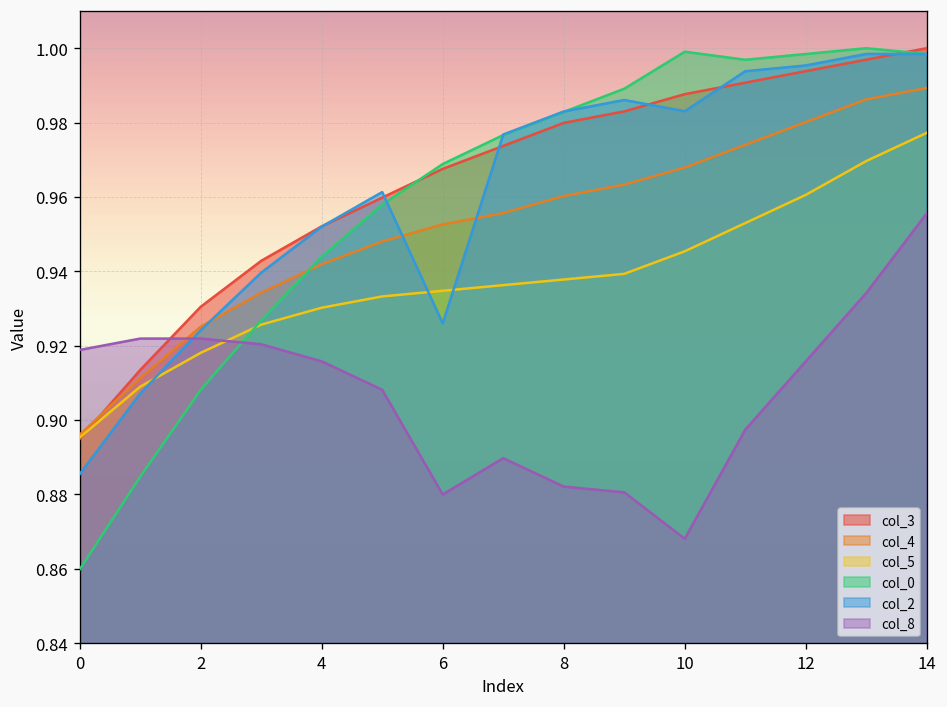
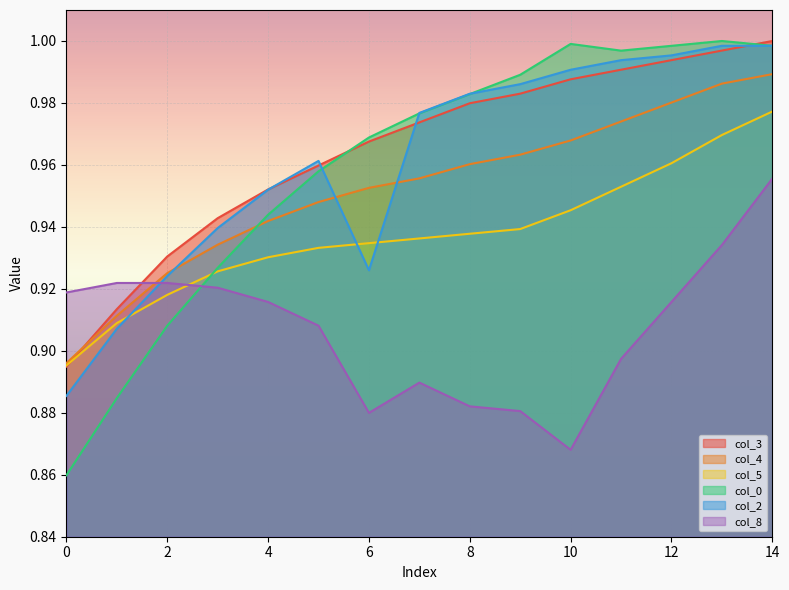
col_2, 10: 0.983 -> 0.991
